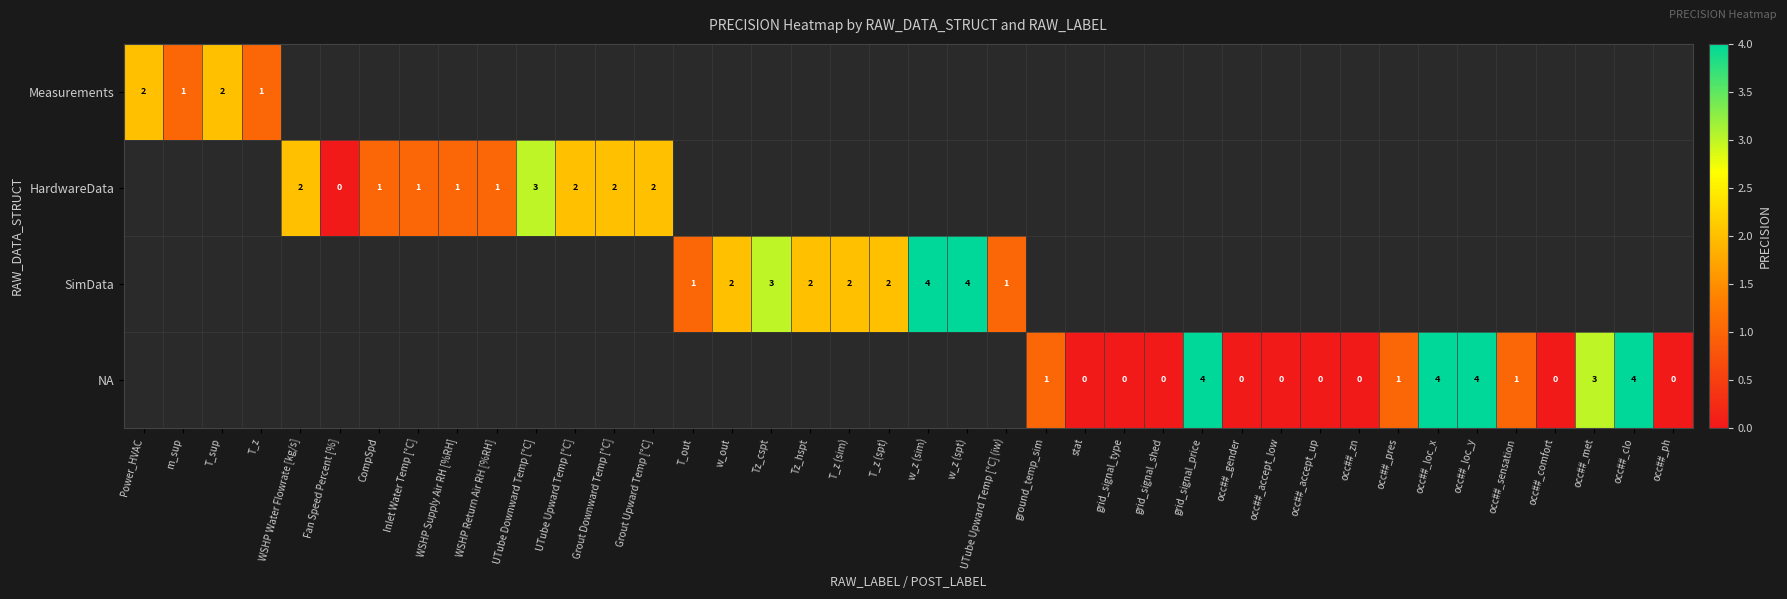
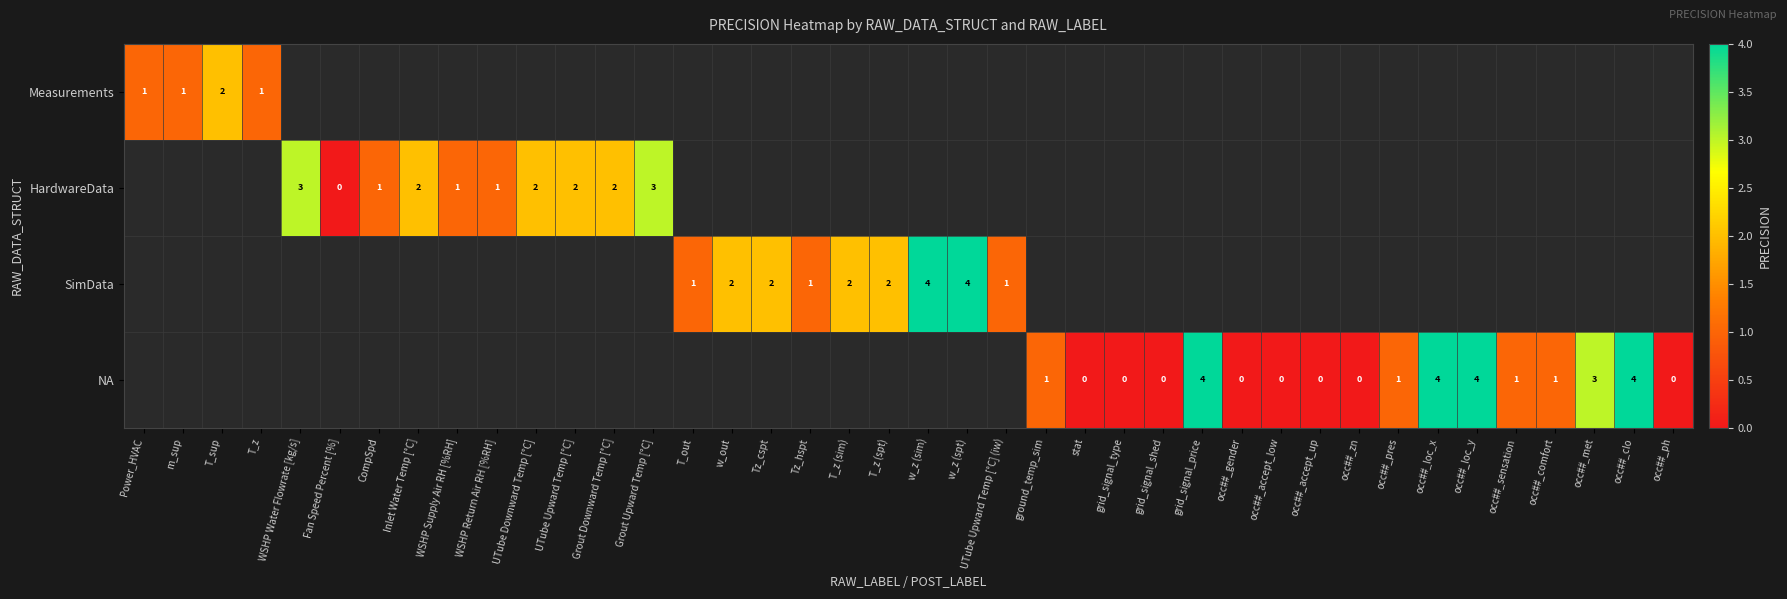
Measurements, Power_HVAC: 2 -> 1
HardwareData, WSHP Water Flowrate [kg/s]: 2 -> 3
HardwareData, Inlet Water Temp [°C]: 1 -> 2
HardwareData, UTube Downward Temp [°C]: 3 -> 2
HardwareData, Grout Upward Temp [°C]: 2 -> 3
SimData, Tz_cspt: 3 -> 2
SimData, Tz_hspt: 2 -> 1
NA, occ##_comfort: 0 -> 1
